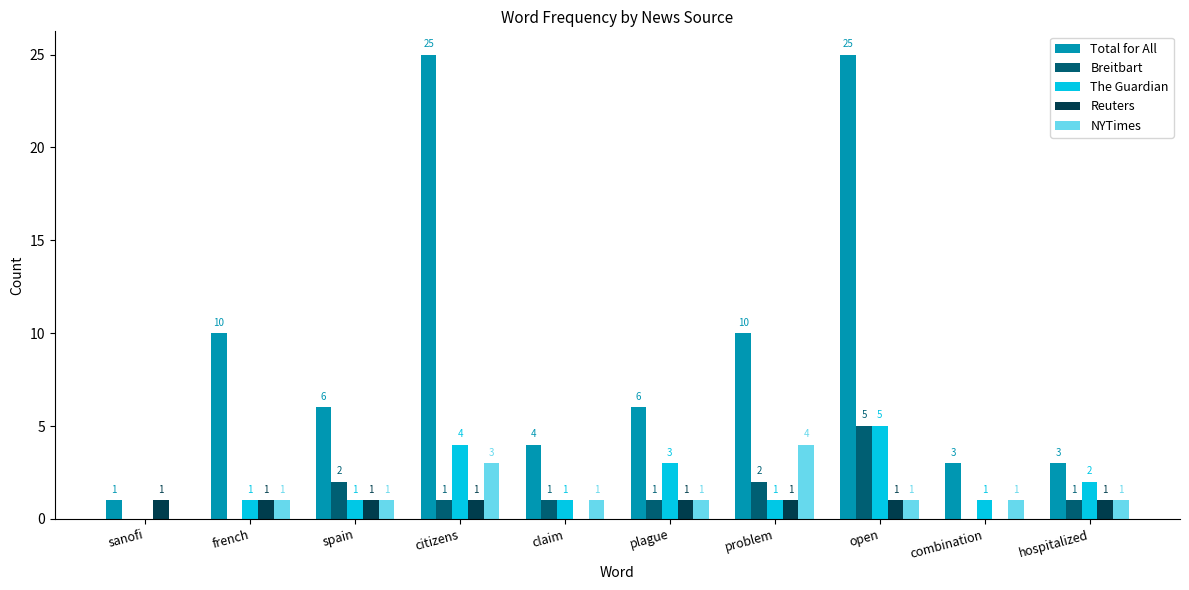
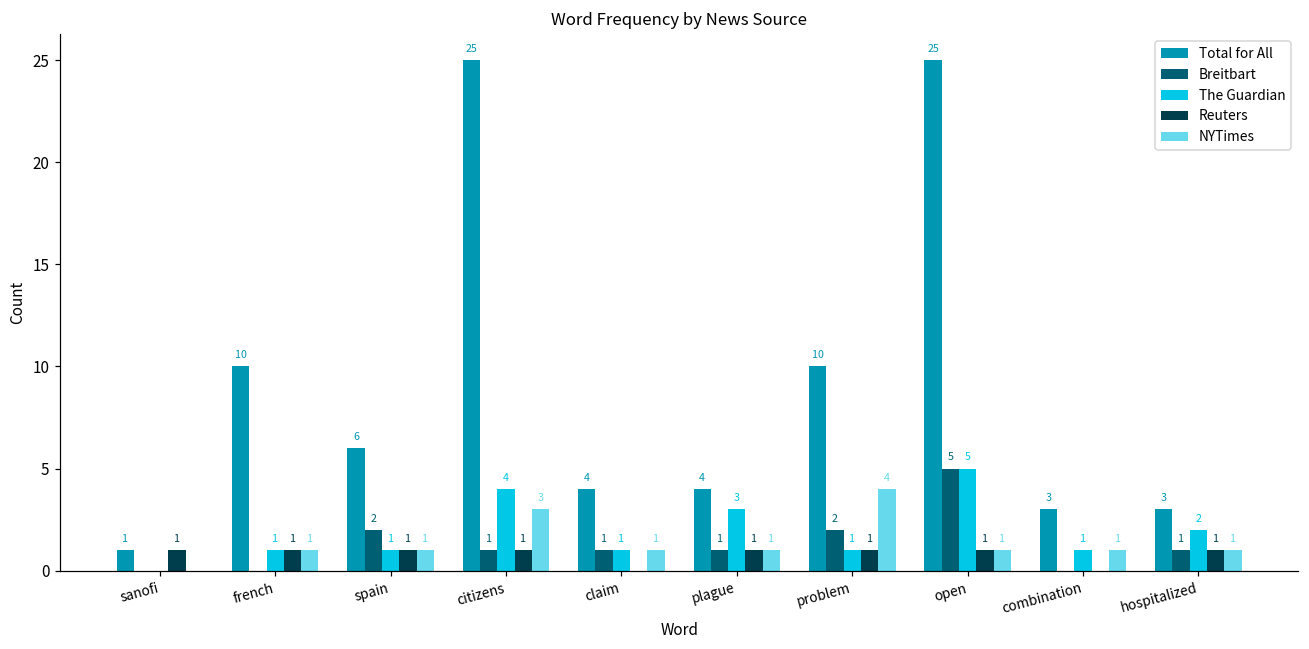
Total for All, plague: 6 -> 4
